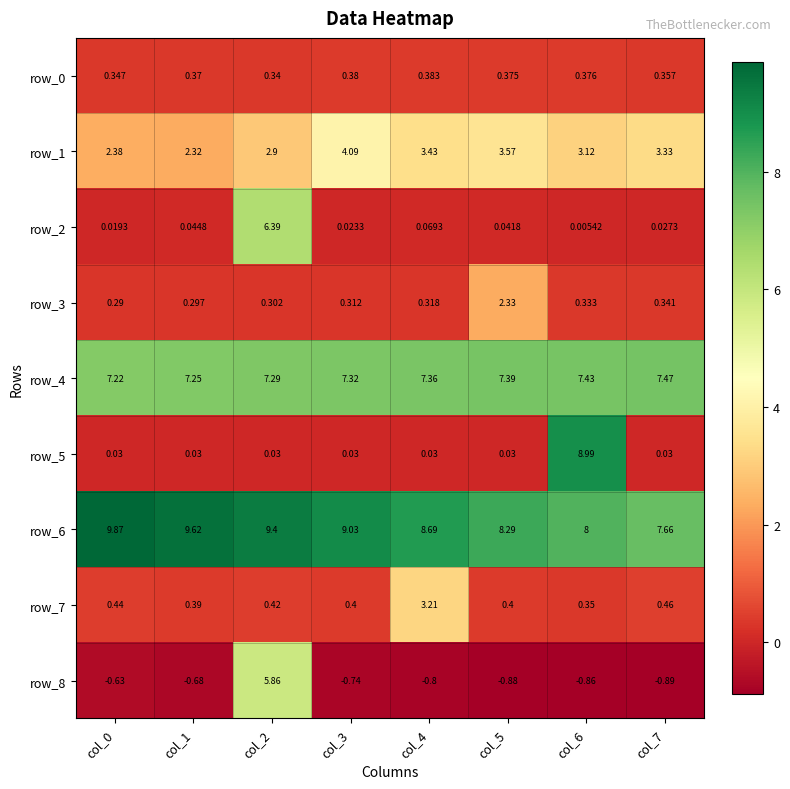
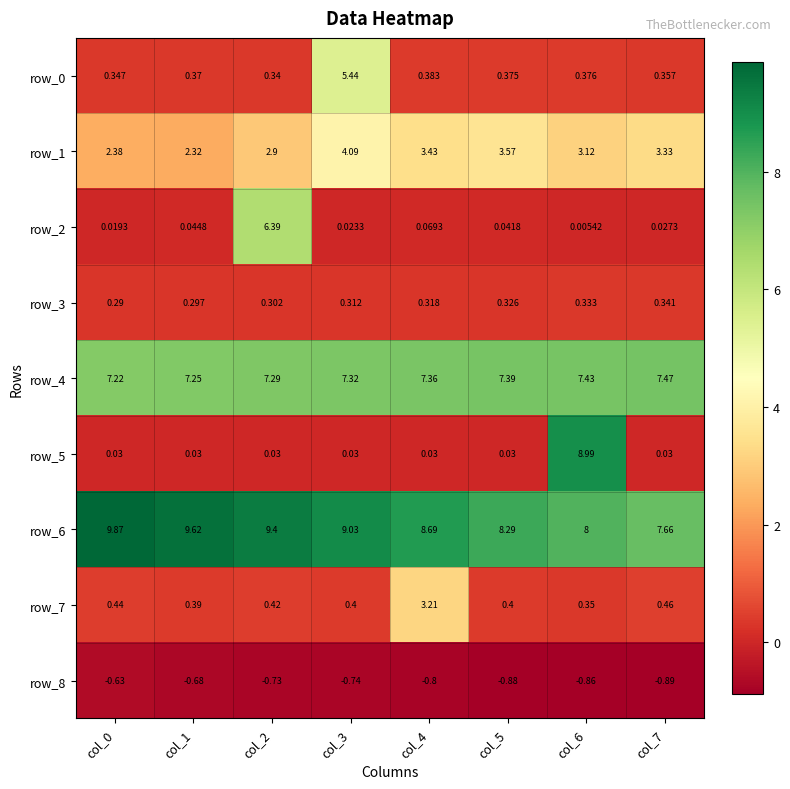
row_0, col_3: 0.38 -> 5.44
row_3, col_5: 2.33 -> 0.326
row_8, col_2: 5.86 -> -0.73
